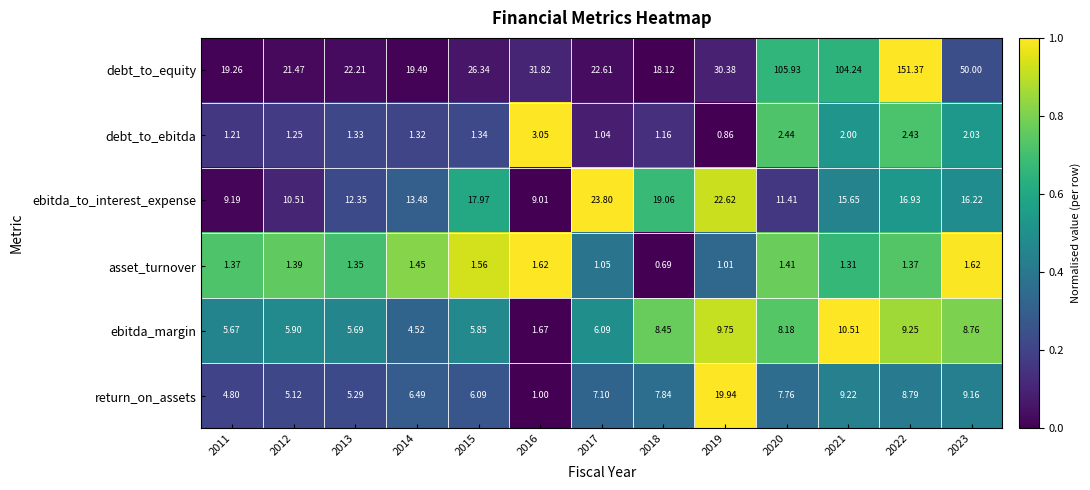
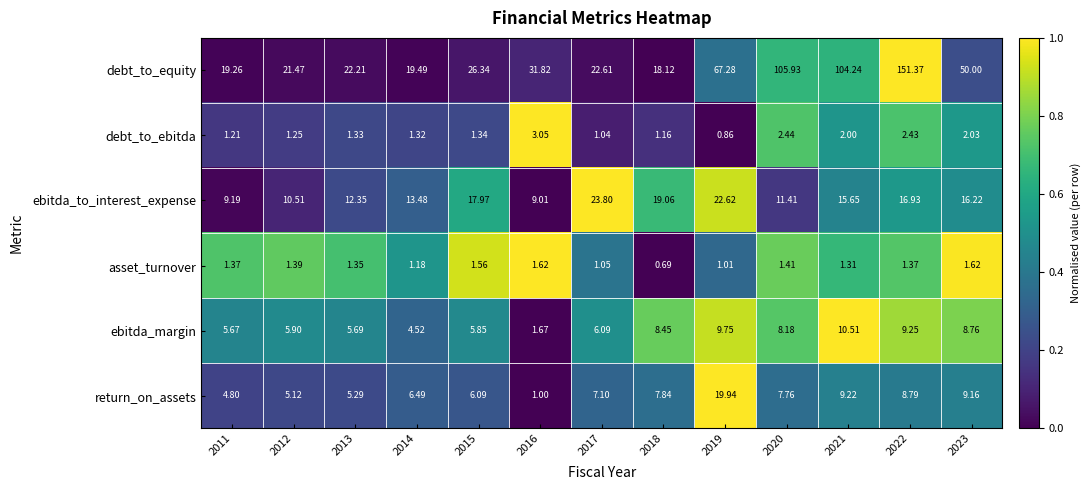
debt_to_equity, 2019: 30.38 -> 67.28
asset_turnover, 2014: 1.45 -> 1.18
